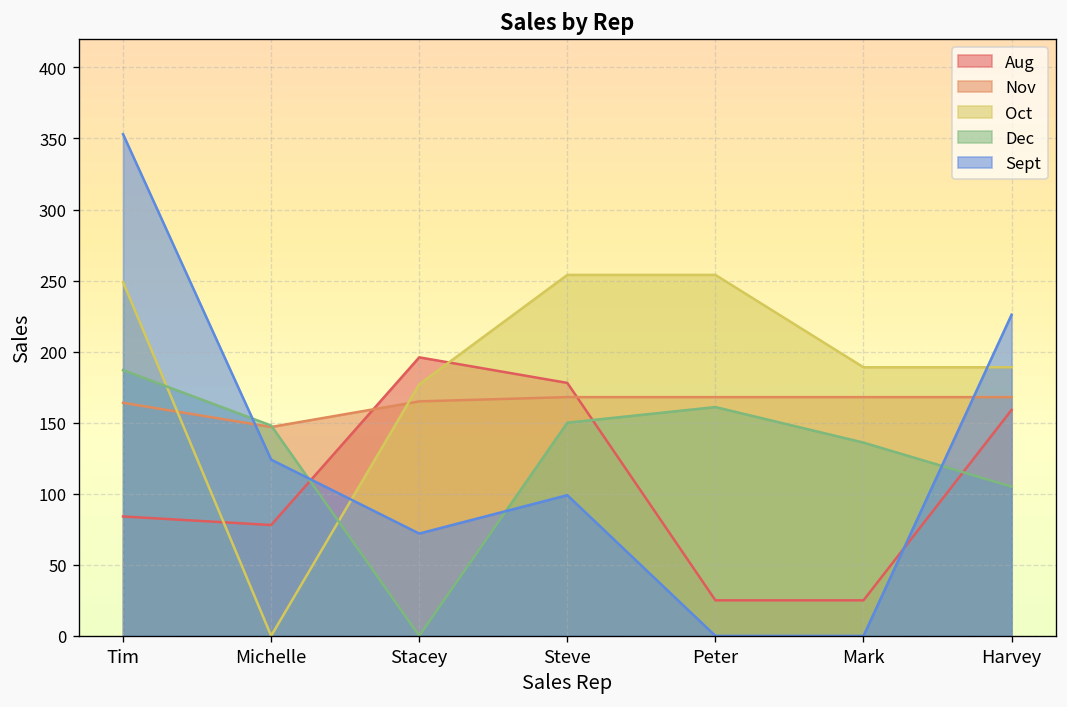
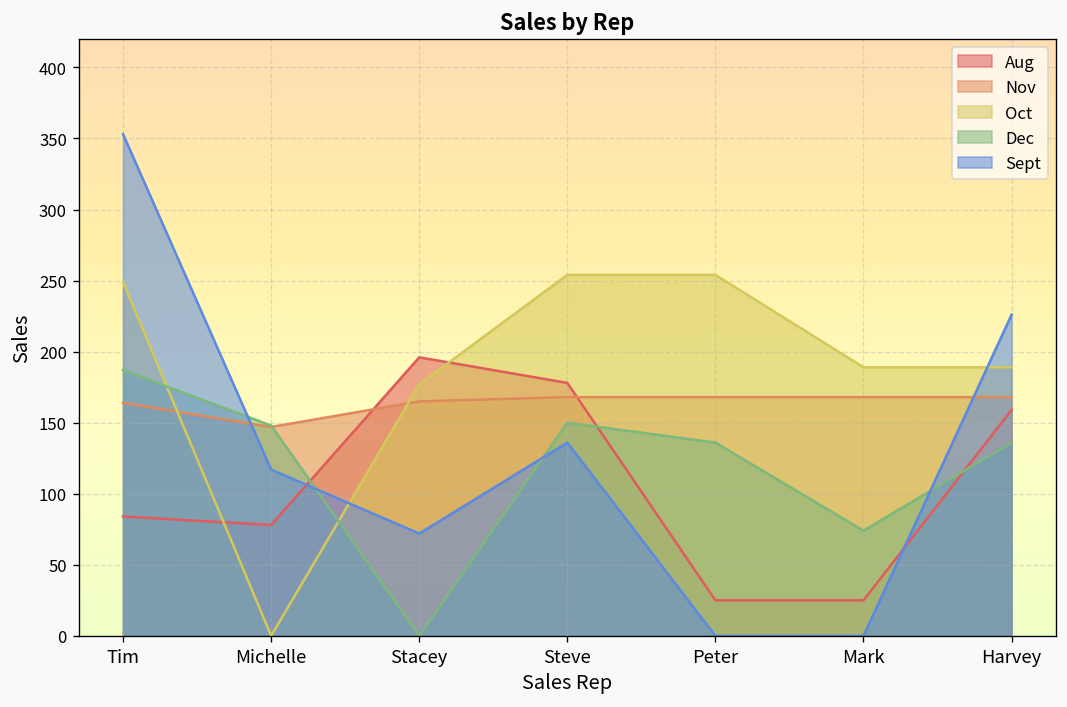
Sept, Michelle: 124 -> 117
Sept, Steve: 99 -> 136
Dec, Peter: 161 -> 136
Dec, Mark: 136 -> 74
Dec, Harvey: 105 -> 136
